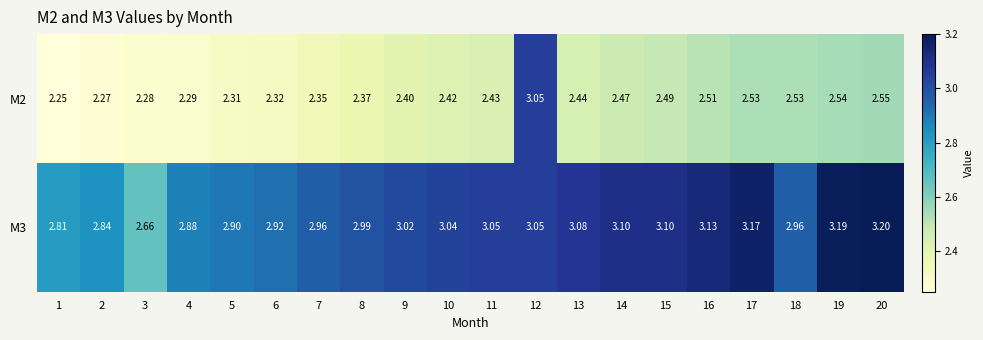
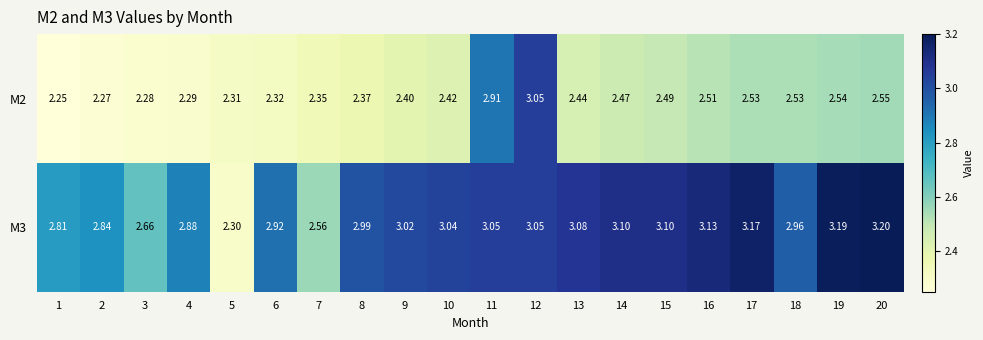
M2, 11: 2.43 -> 2.91
M3, 5: 2.90 -> 2.30
M3, 7: 2.96 -> 2.56
